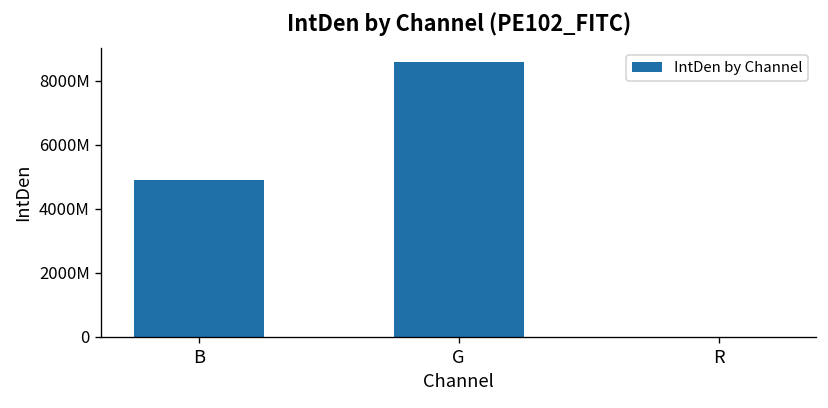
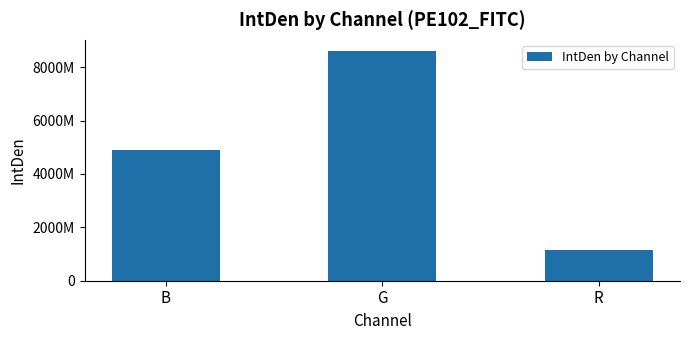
R: 0 -> 1200000000
